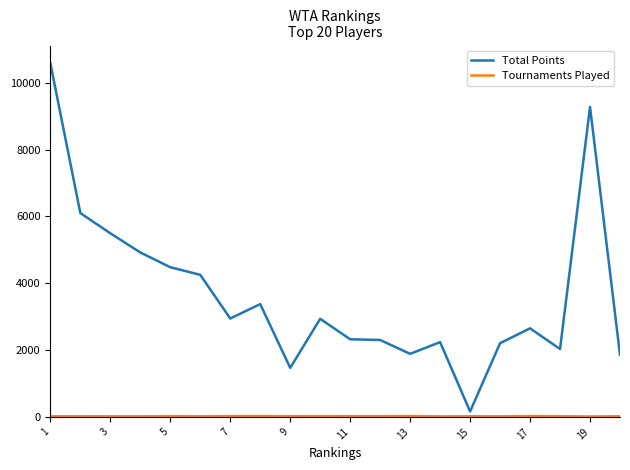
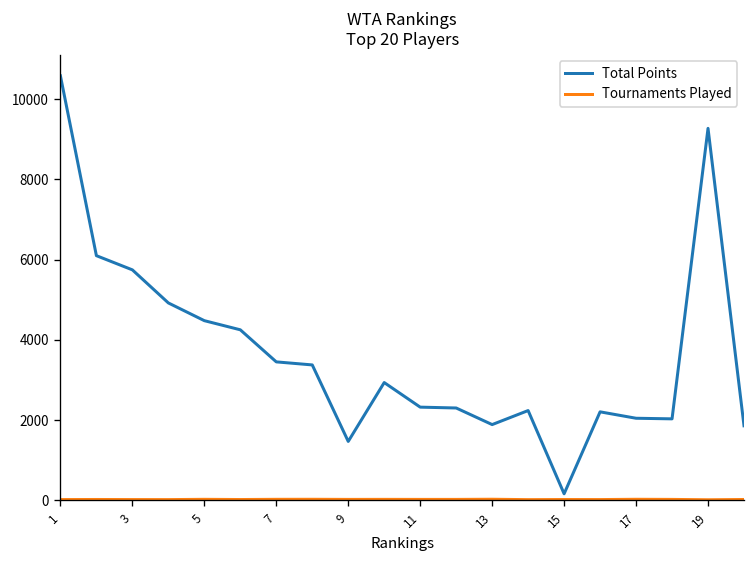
Total Points, 3: 5500 -> 5700
Total Points, 7: 2900 -> 3500
Total Points, 17: 2700 -> 2000
